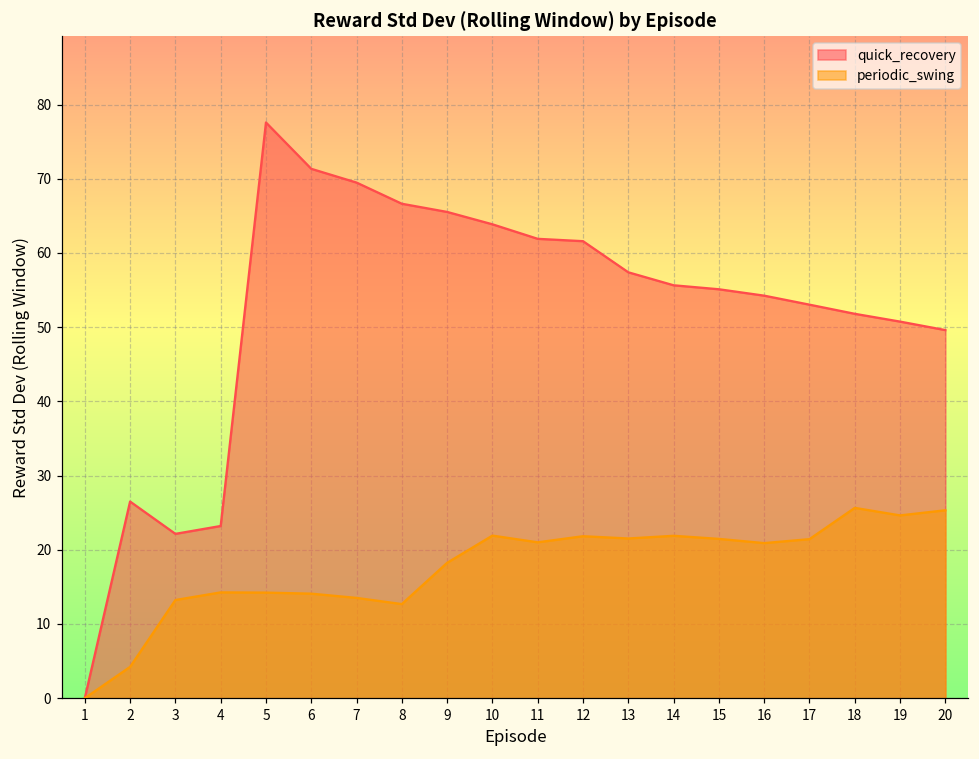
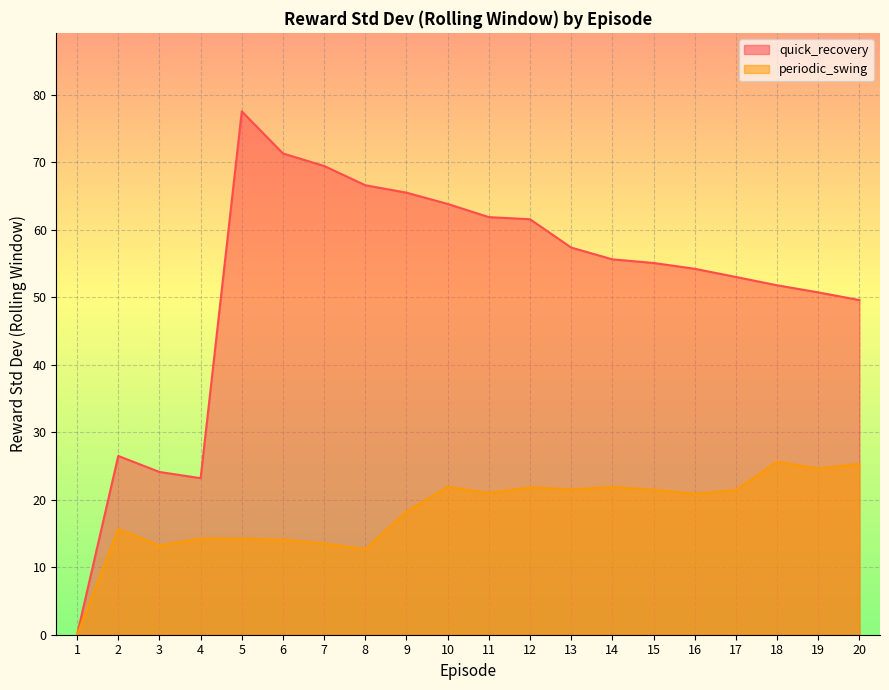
periodic_swing, 2: 4 -> 16
quick_recovery, 3: 22 -> 24
